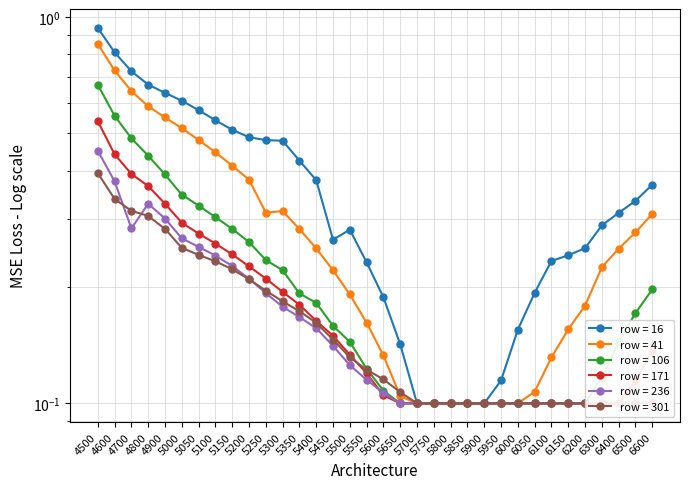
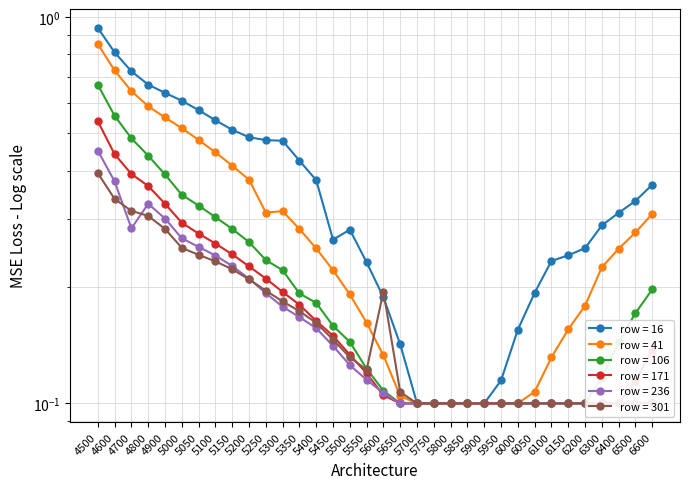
row = 301, 5600: 0.115 -> 0.19
